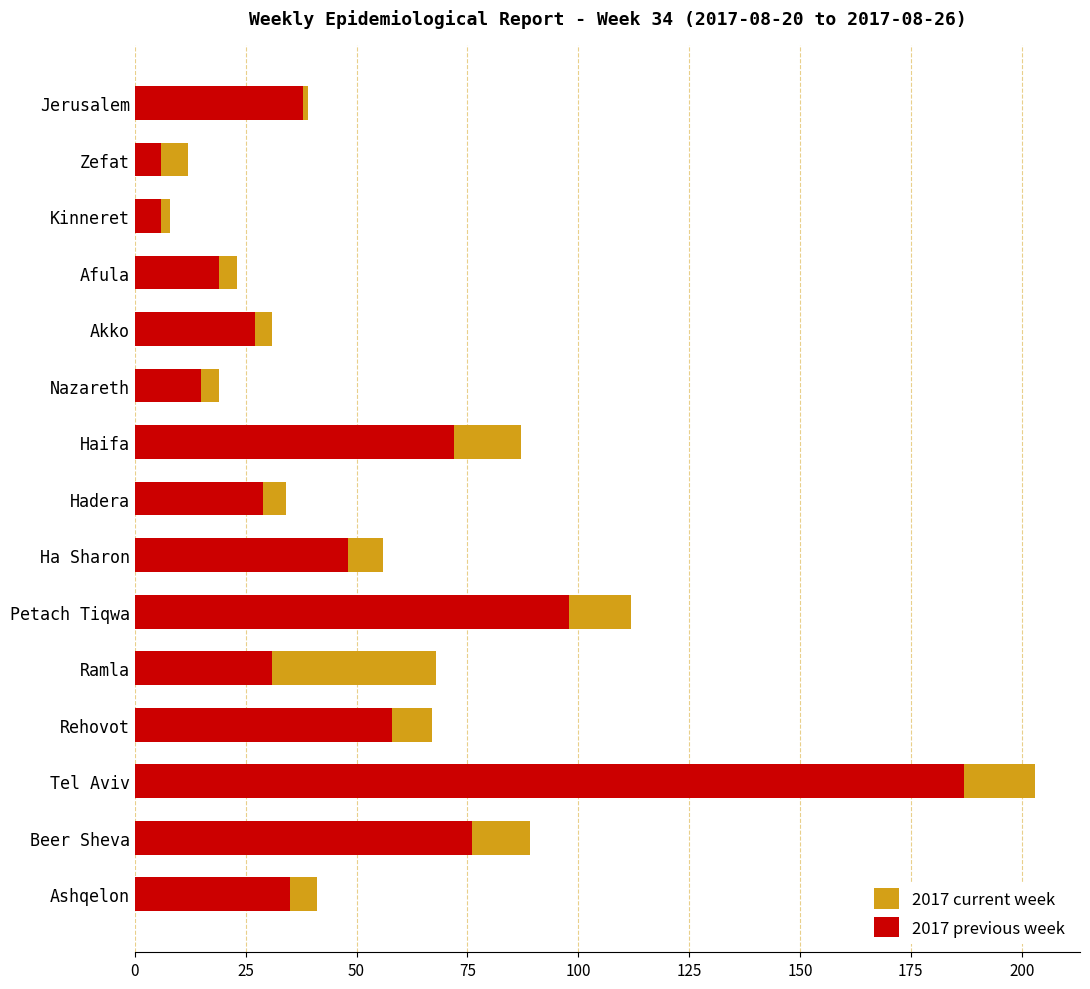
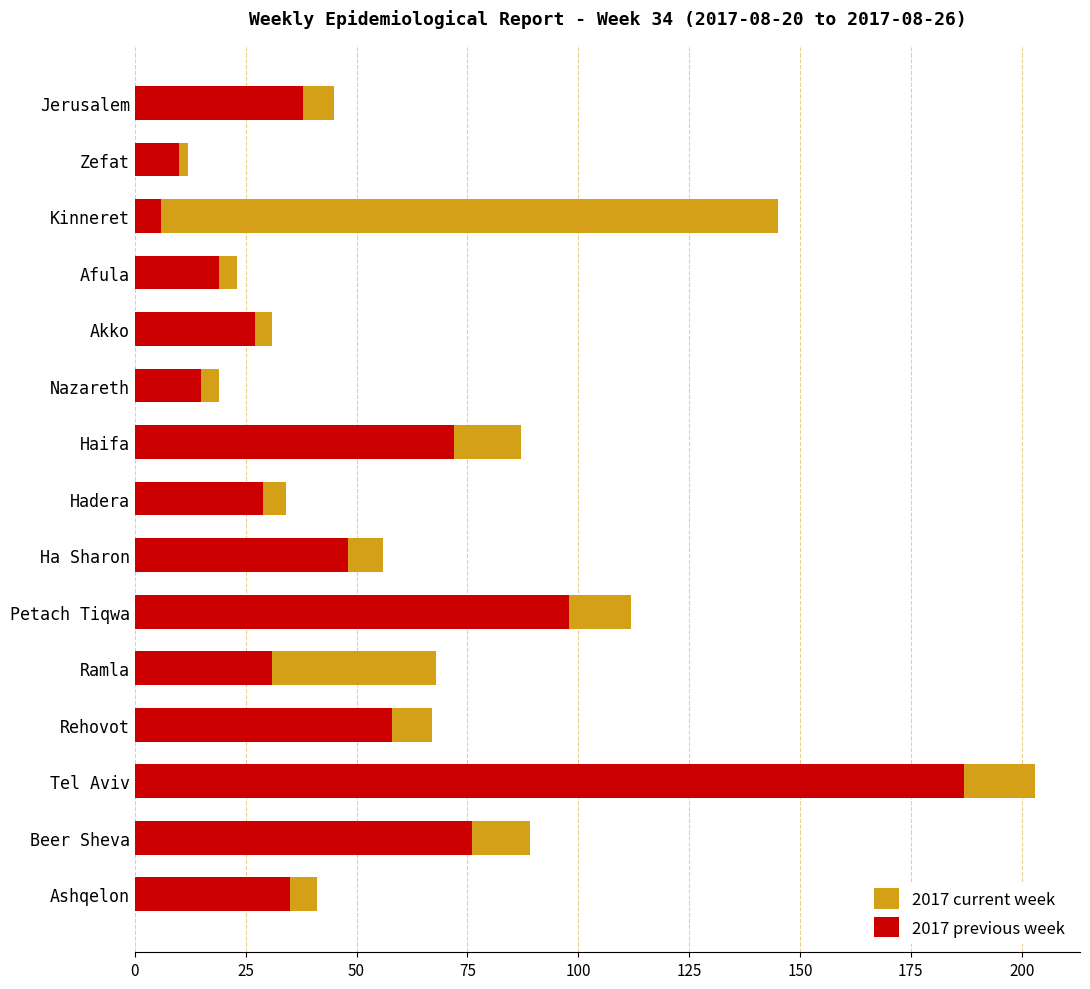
2017 current week, Jerusalem: 39 -> 45
2017 previous week, Zefat: 6 -> 10
2017 current week, Kinneret: 8 -> 145
